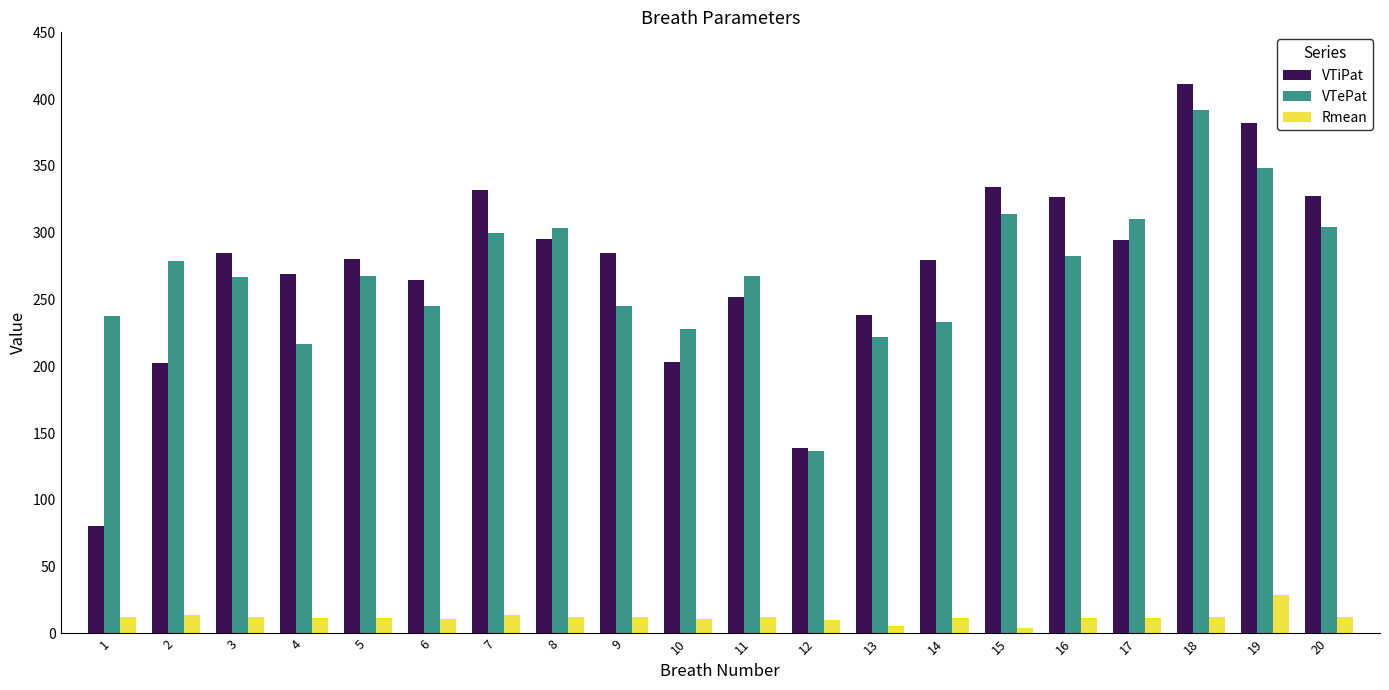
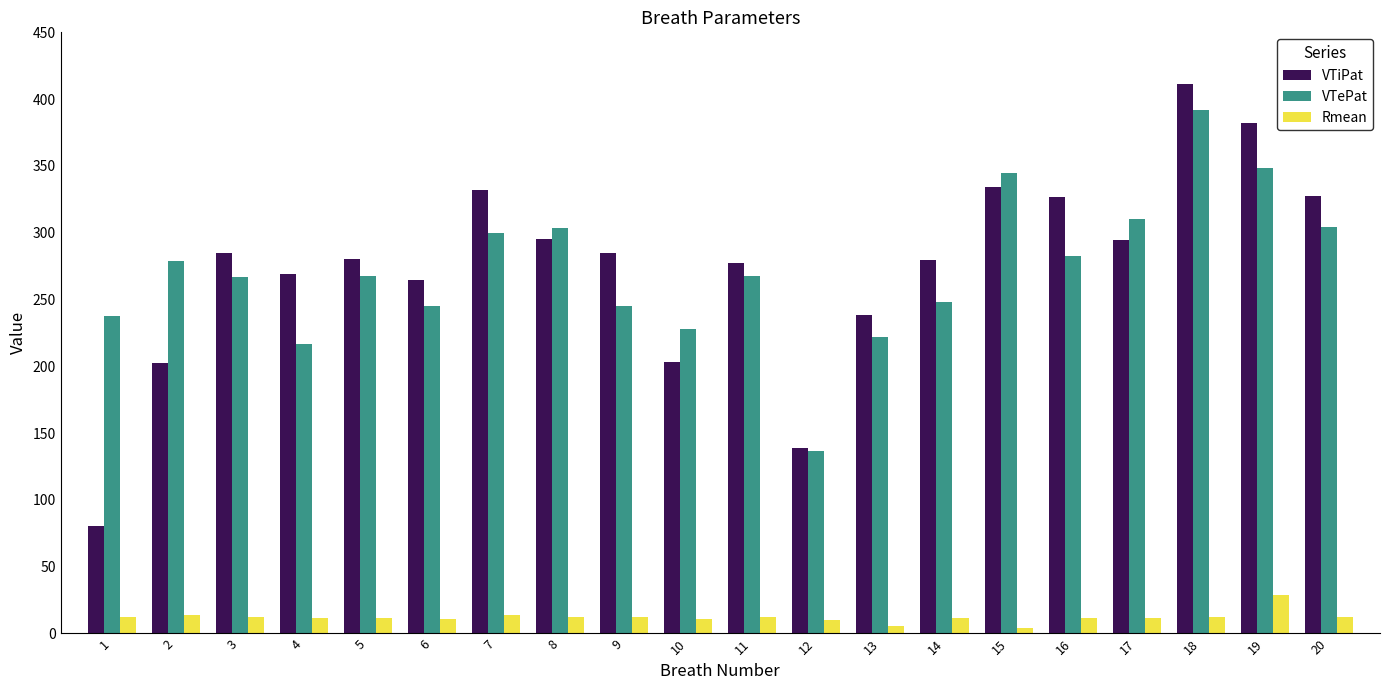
VTiPat, 11: 252 -> 277
VTePat, 14: 233 -> 248
VTePat, 15: 314 -> 345
